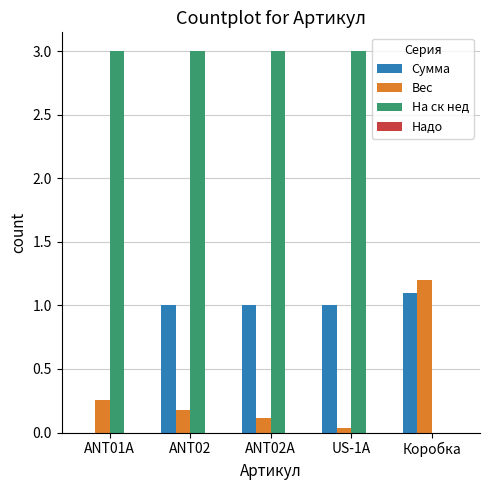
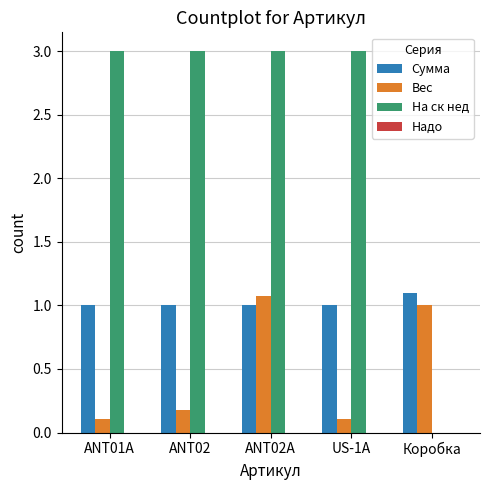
Сумма, ANT01A: 0 -> 1
Вес, ANT01A: 0.26 -> 0.11
Вес, ANT02A: 0.12 -> 1.08
Вес, US-1A: 0.04 -> 0.11
Вес, Коробка: 1.2 -> 1.0
